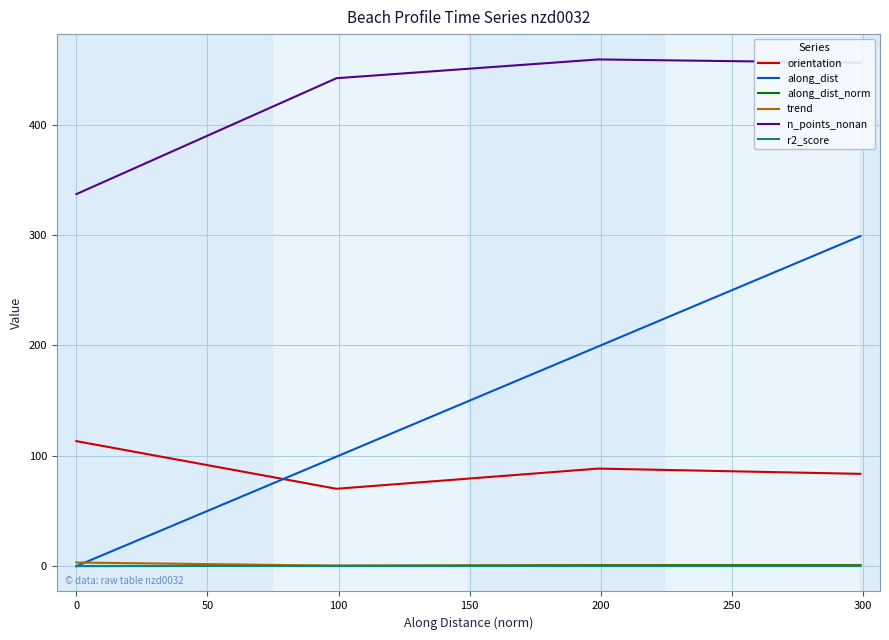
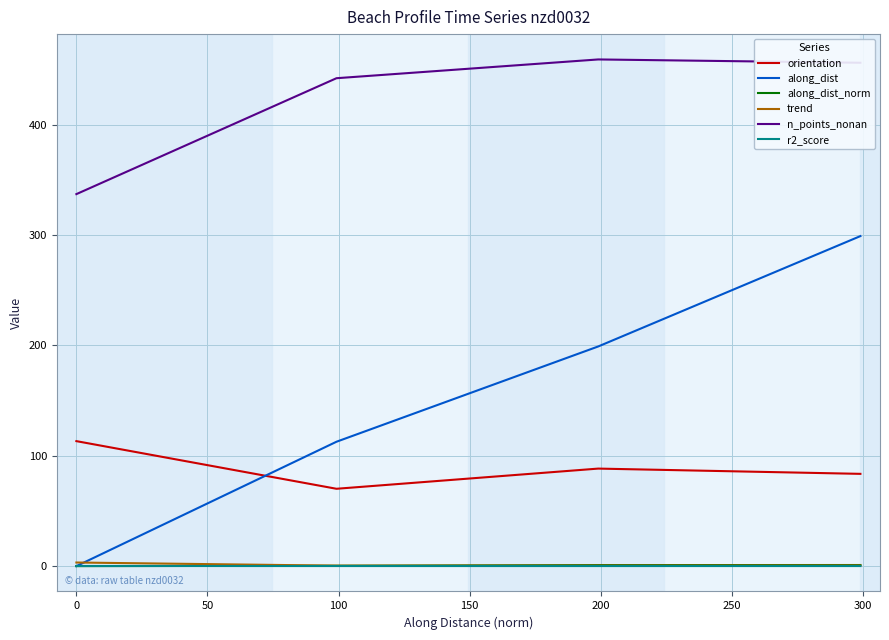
along_dist, 100: 99 -> 113
